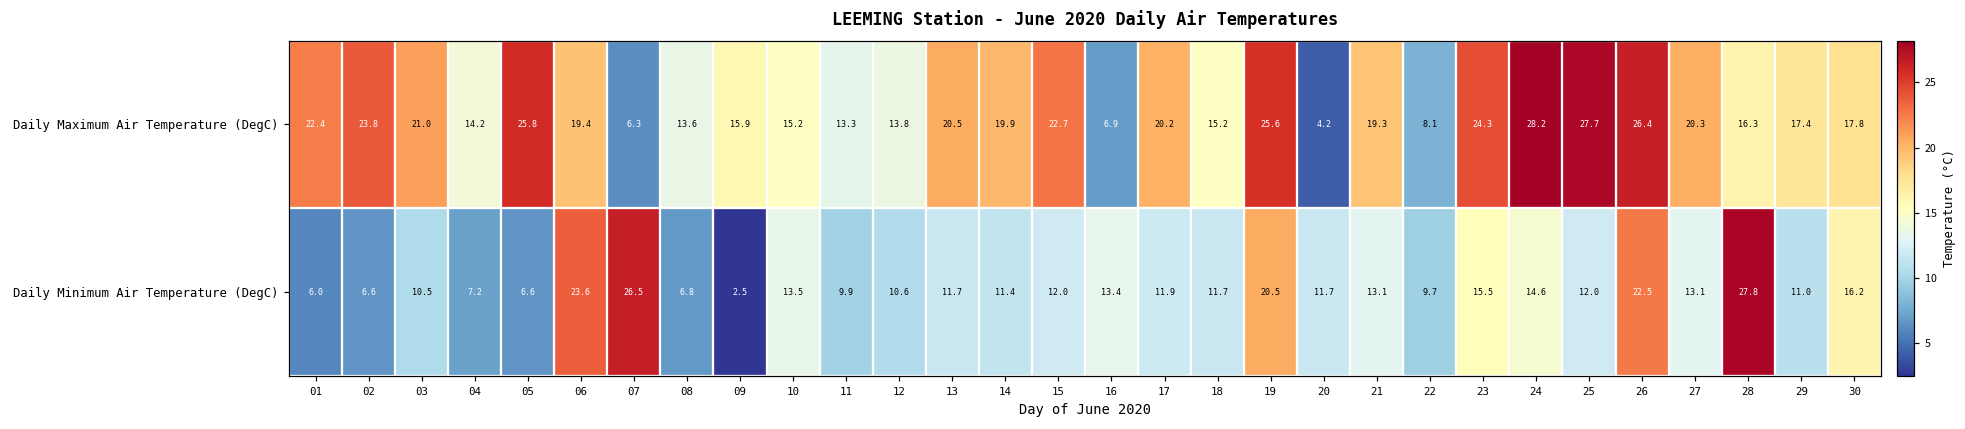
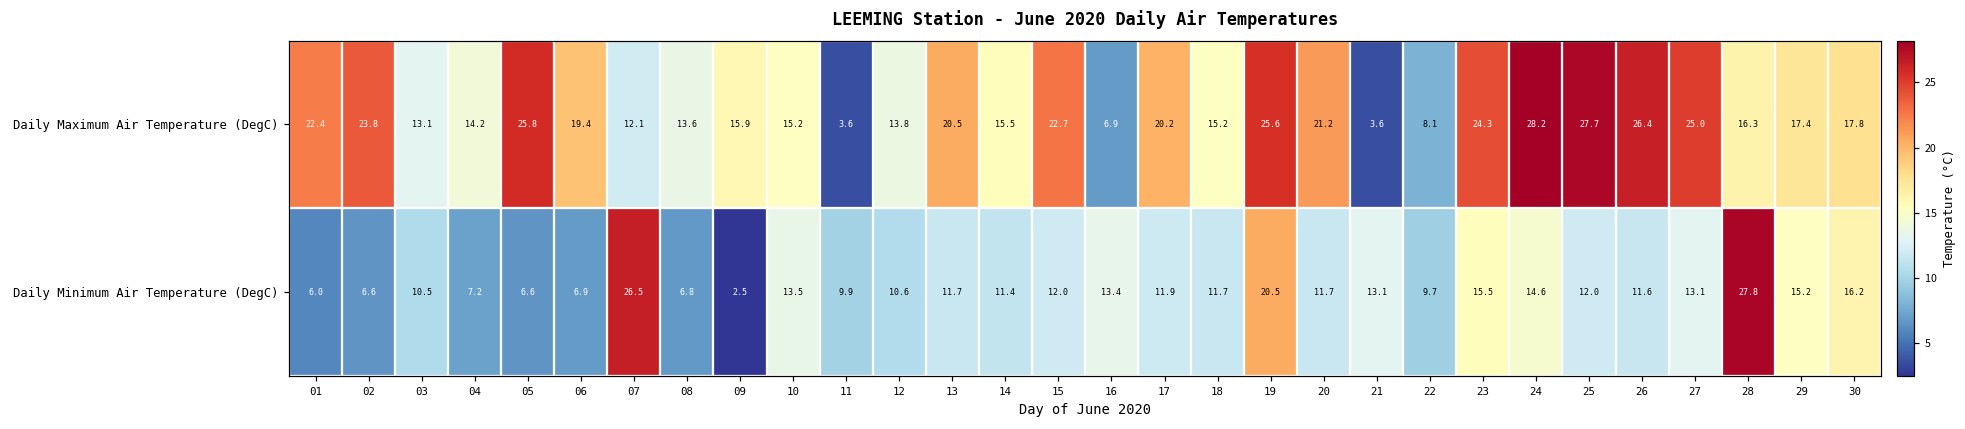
Daily Maximum Air Temperature (DegC), 03: 21.0 -> 13.1
Daily Maximum Air Temperature (DegC), 07: 6.3 -> 12.1
Daily Maximum Air Temperature (DegC), 11: 13.3 -> 3.6
Daily Maximum Air Temperature (DegC), 14: 19.9 -> 15.5
Daily Maximum Air Temperature (DegC), 20: 4.2 -> 21.2
Daily Maximum Air Temperature (DegC), 21: 19.3 -> 3.6
Daily Maximum Air Temperature (DegC), 27: 20.3 -> 25.0
Daily Minimum Air Temperature (DegC), 06: 23.6 -> 6.9
Daily Minimum Air Temperature (DegC), 26: 22.5 -> 11.6
Daily Minimum Air Temperature (DegC), 29: 11.0 -> 15.2
